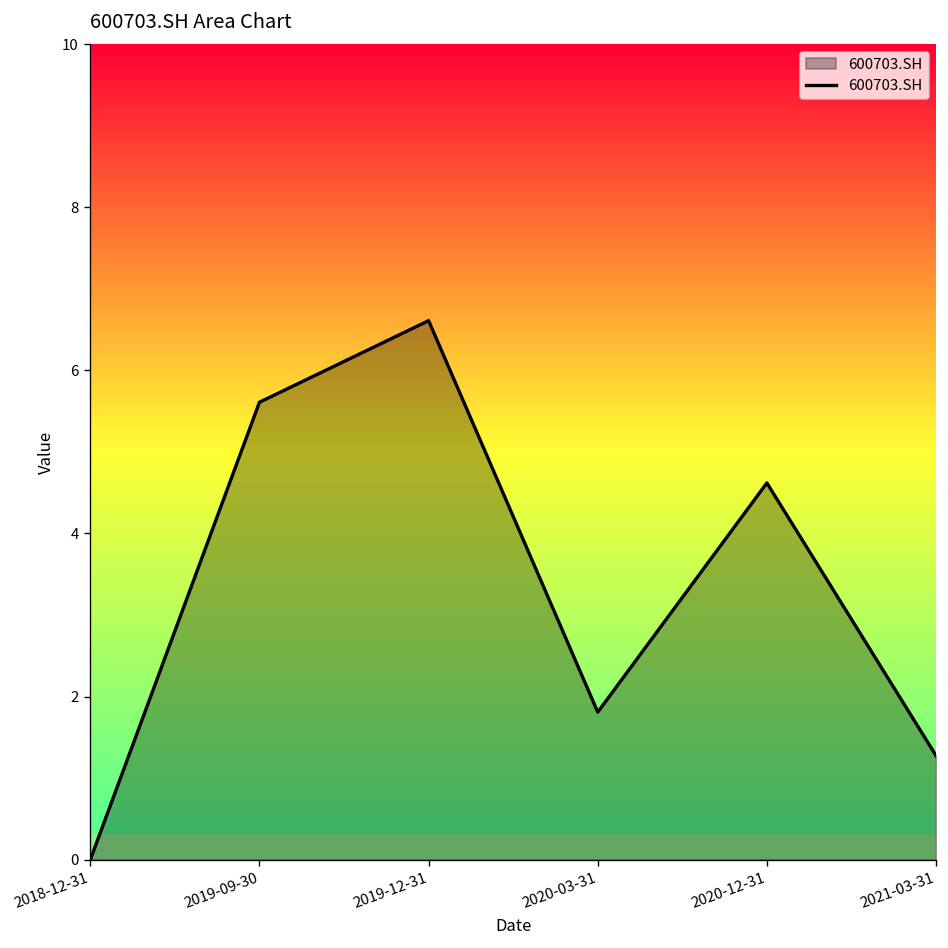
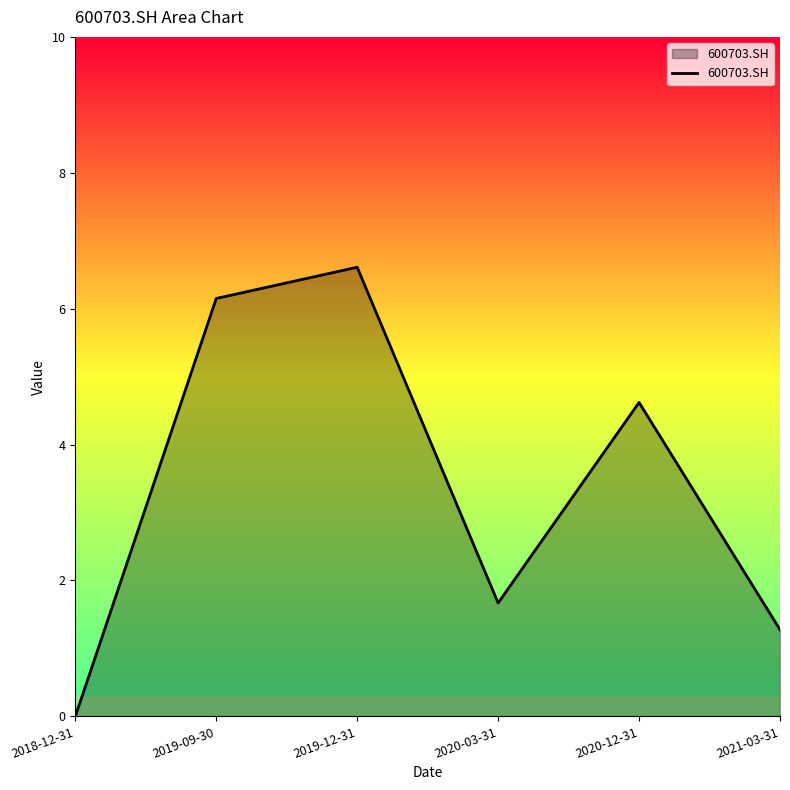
2019-09-30: 5.6 -> 6.2
2020-03-31: 1.8 -> 1.7
